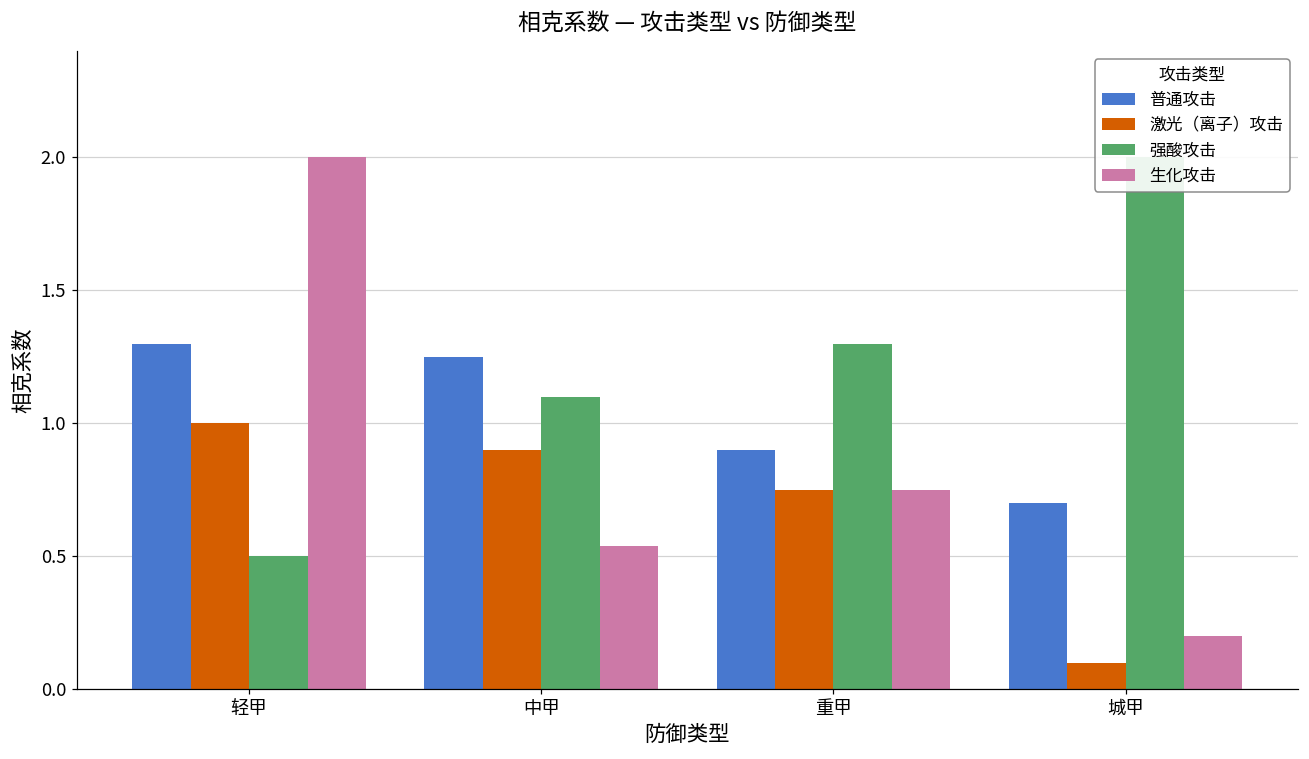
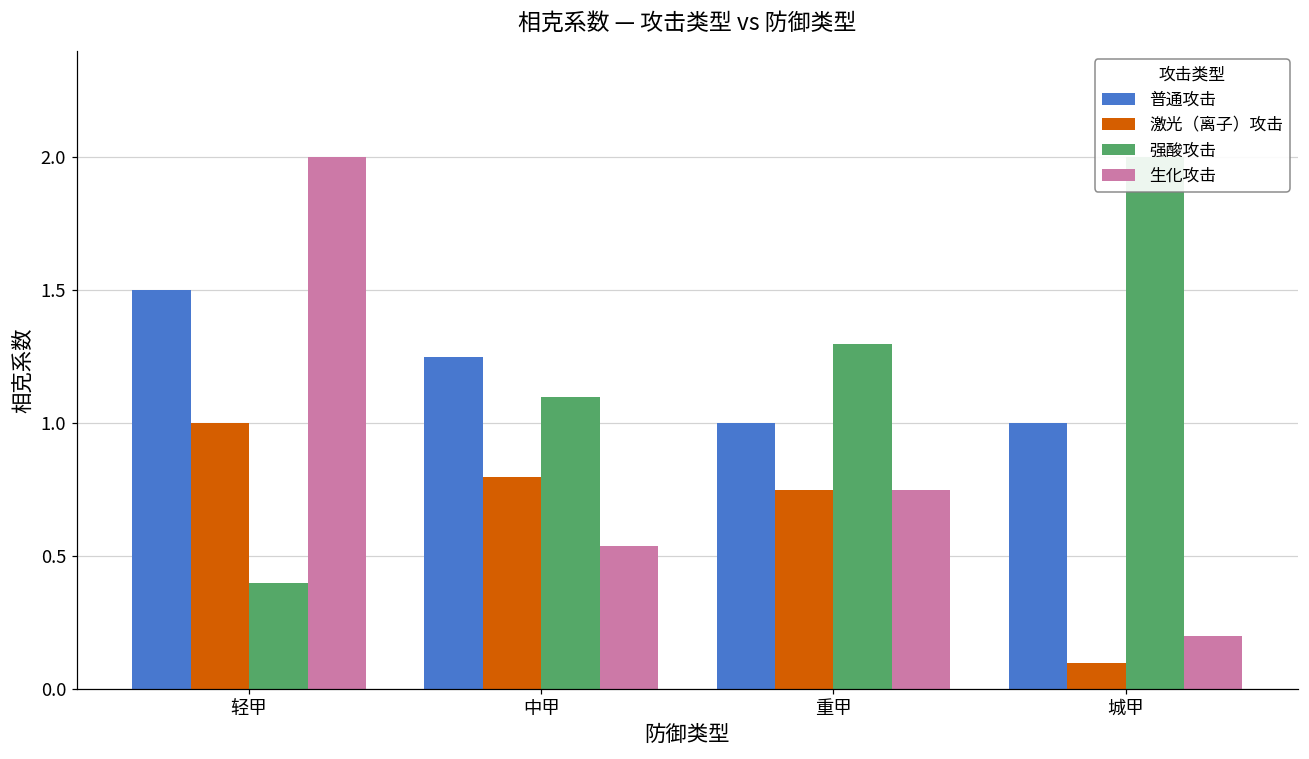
普通攻击, 轻甲: 1.3 -> 1.5
强酸攻击, 轻甲: 0.5 -> 0.4
激光（离子）攻击, 中甲: 0.9 -> 0.8
普通攻击, 重甲: 0.9 -> 1.0
普通攻击, 城甲: 0.7 -> 1.0
